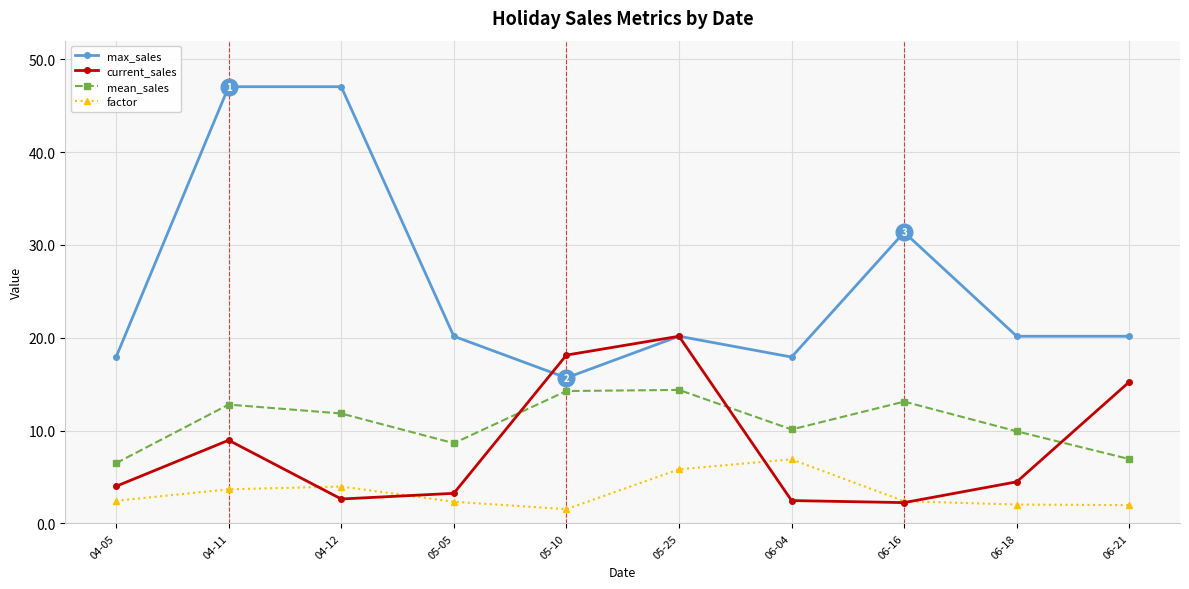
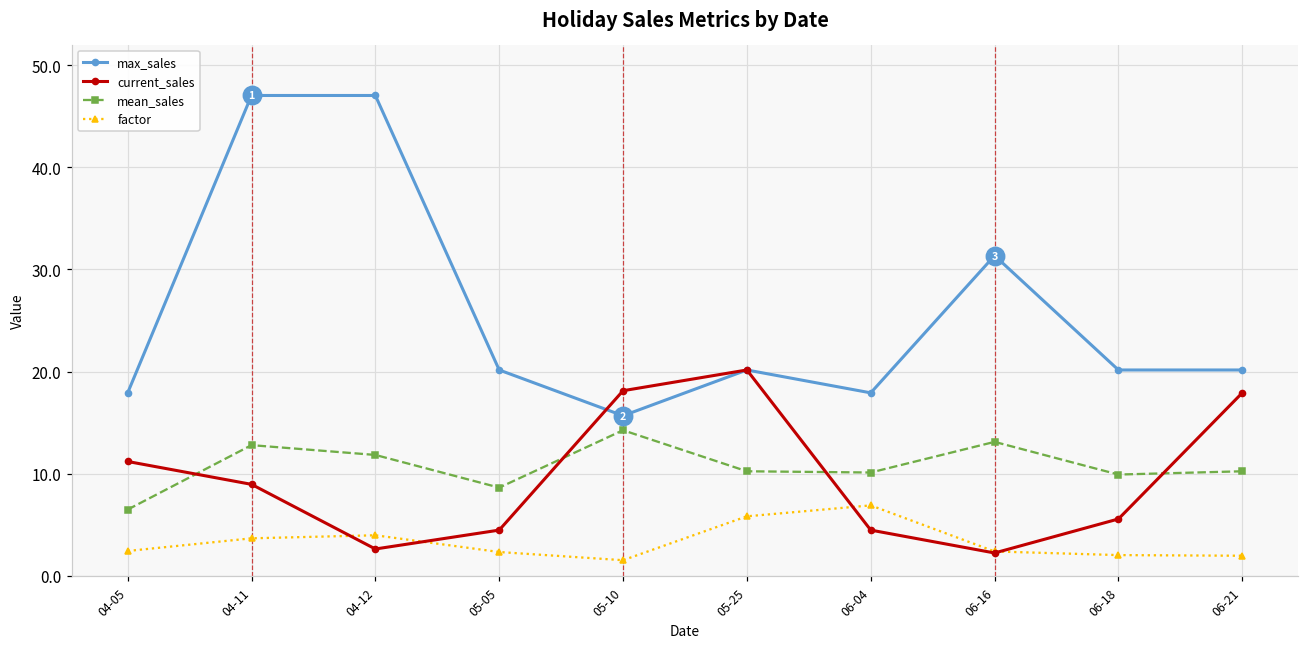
current_sales, 04-05: 4 -> 11
current_sales, 05-05: 3 -> 4
mean_sales, 05-25: 14 -> 10
current_sales, 06-04: 2 -> 4
current_sales, 06-18: 4 -> 6
current_sales, 06-21: 15 -> 18
mean_sales, 06-21: 7 -> 10
